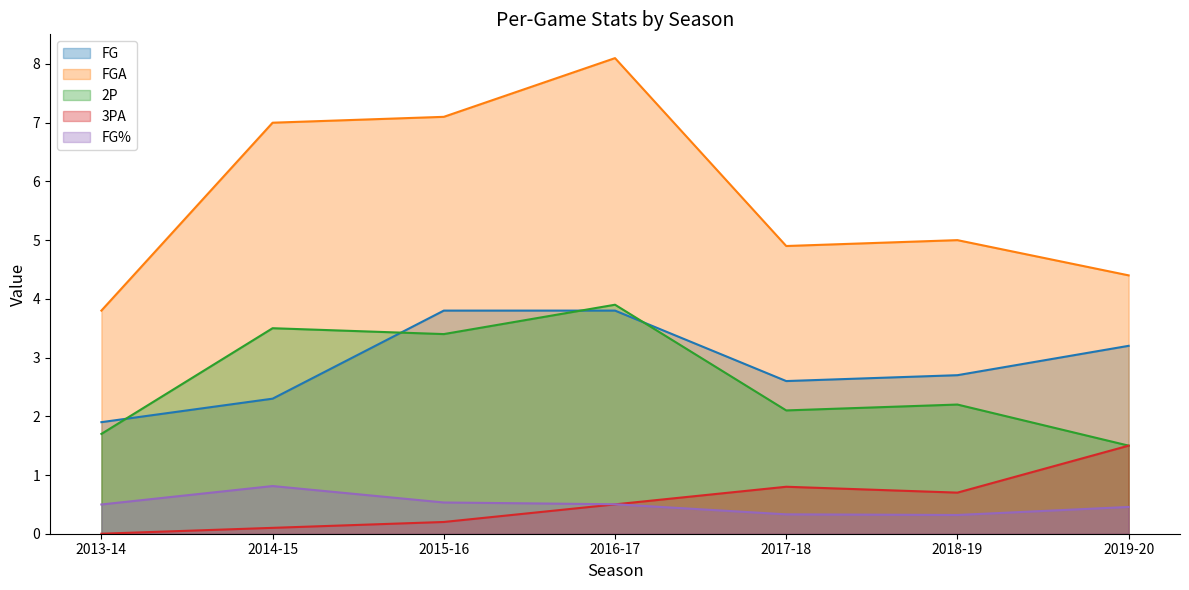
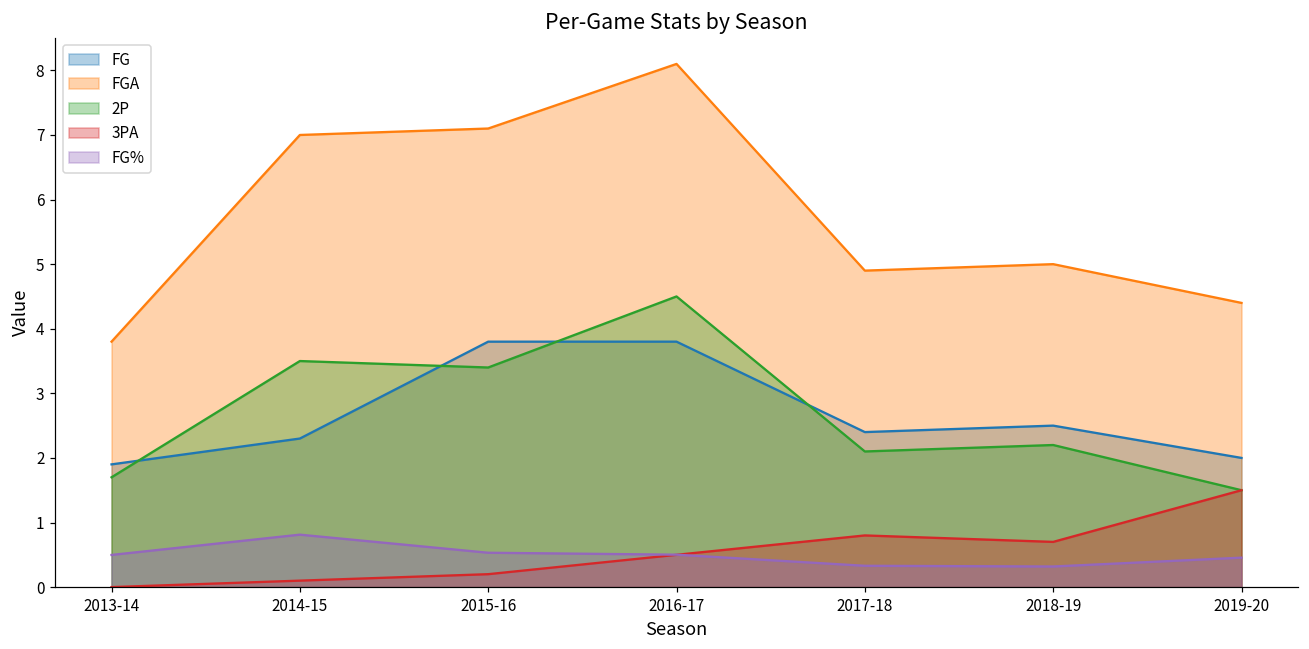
2P, 2016-17: 3.9 -> 4.5
FG, 2017-18: 2.6 -> 2.4
FG, 2018-19: 2.7 -> 2.5
FG, 2019-20: 3.2 -> 2.0
